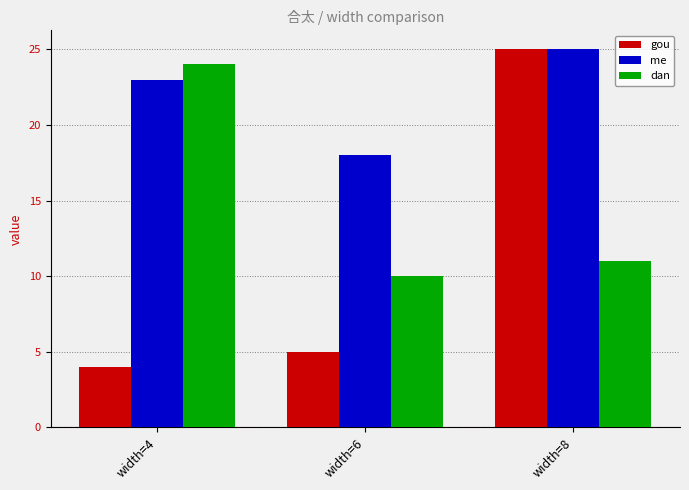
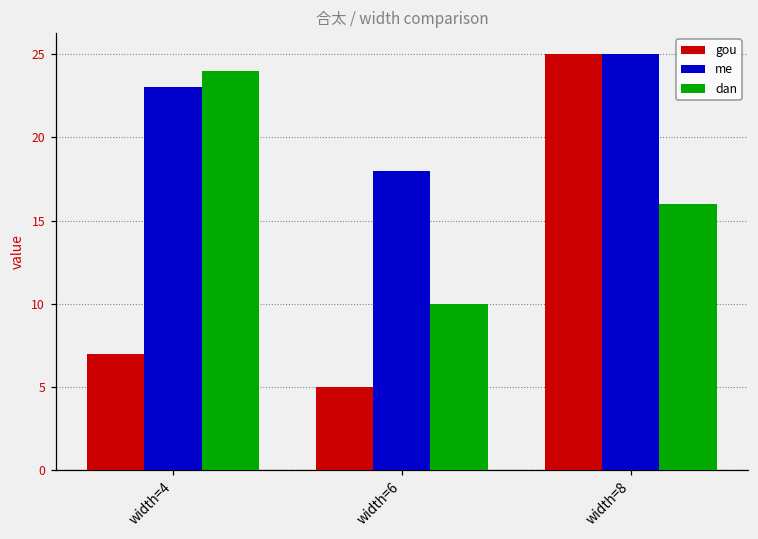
gou, width=4: 4 -> 7
dan, width=8: 11 -> 16
